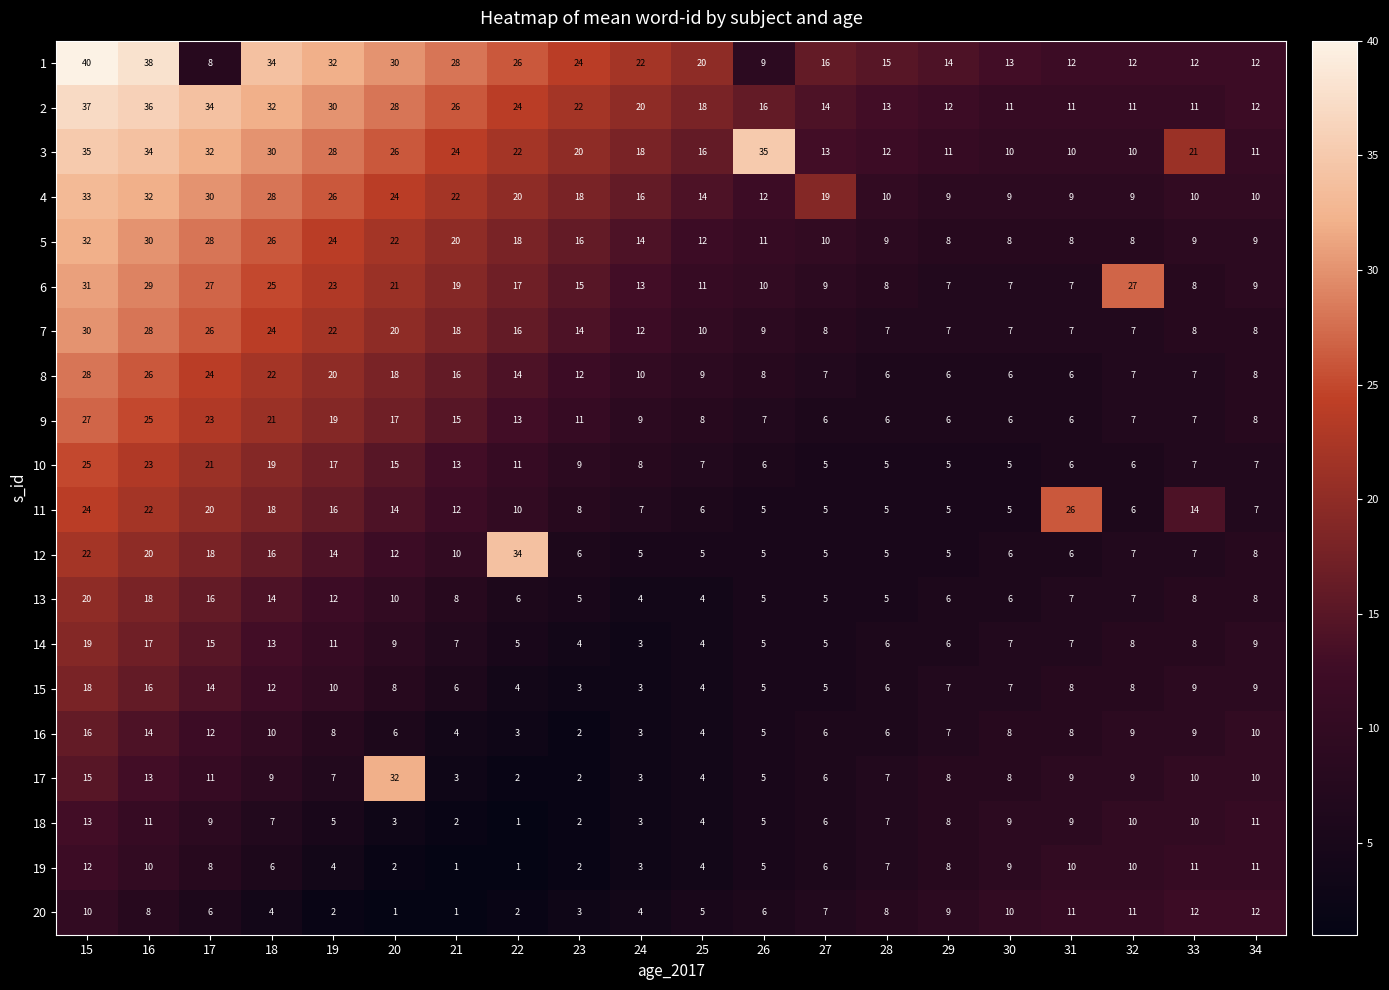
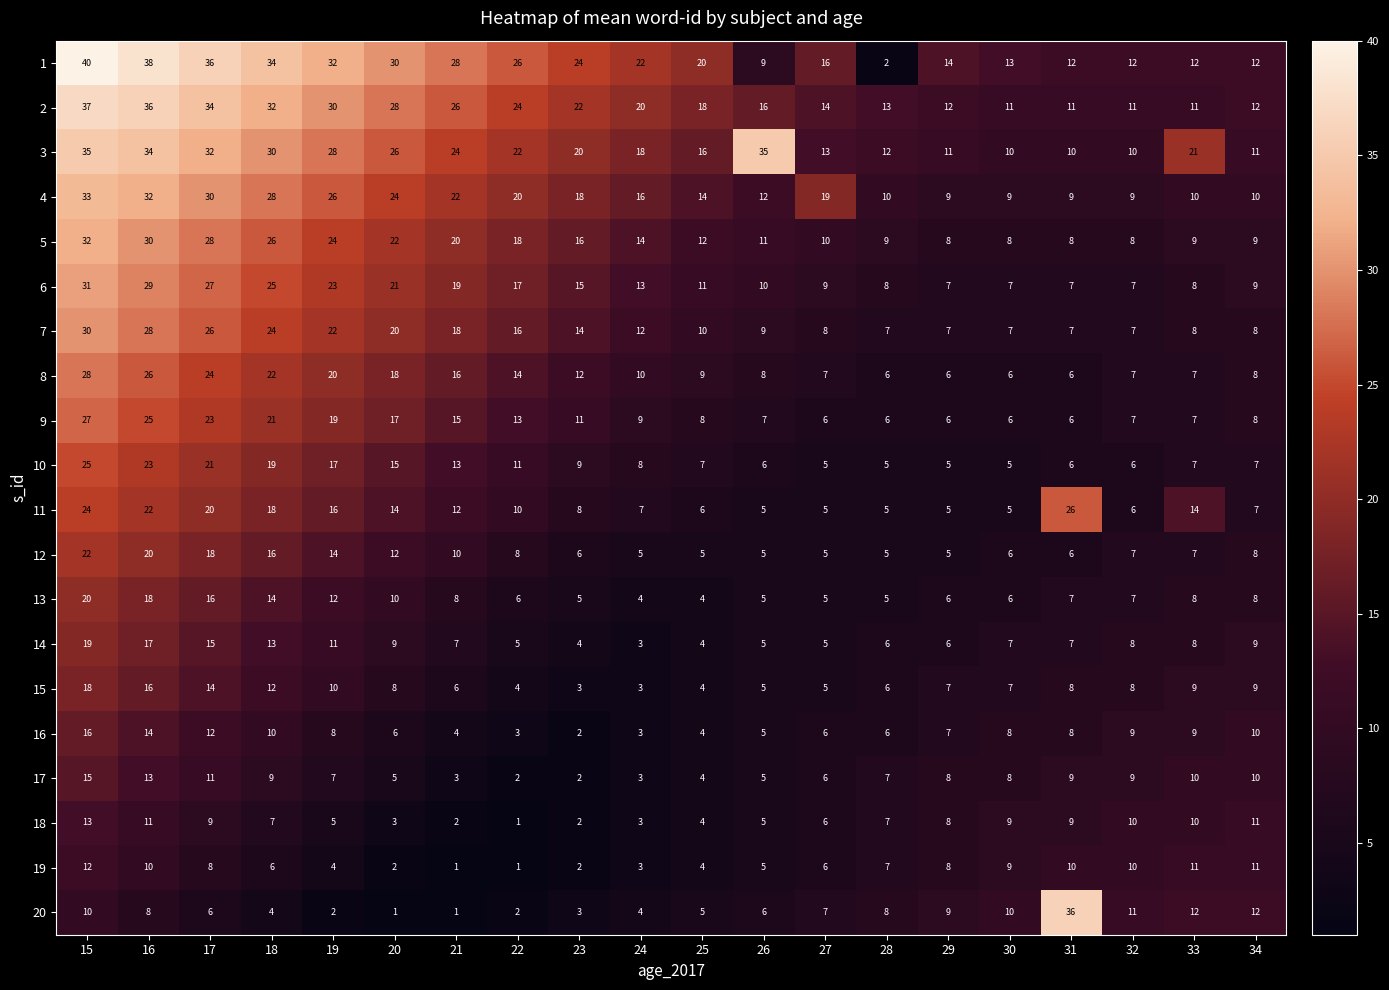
1, 17: 8 -> 36
1, 28: 15 -> 2
6, 32: 27 -> 7
12, 22: 34 -> 8
17, 20: 32 -> 5
20, 31: 11 -> 36
